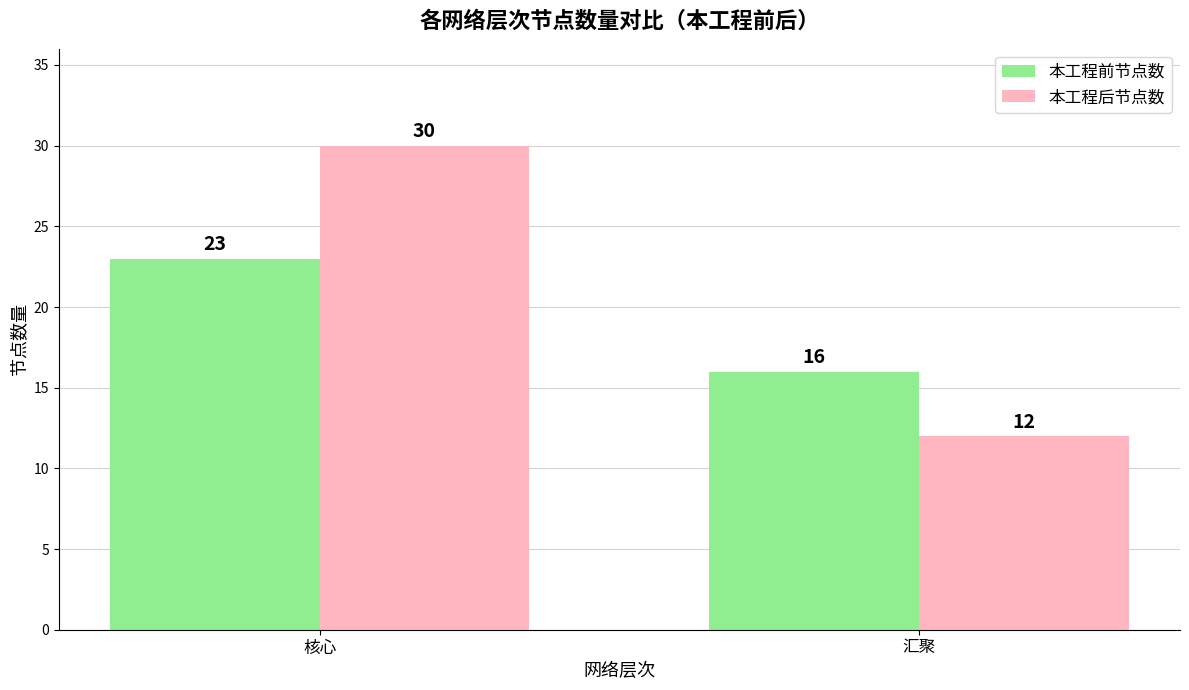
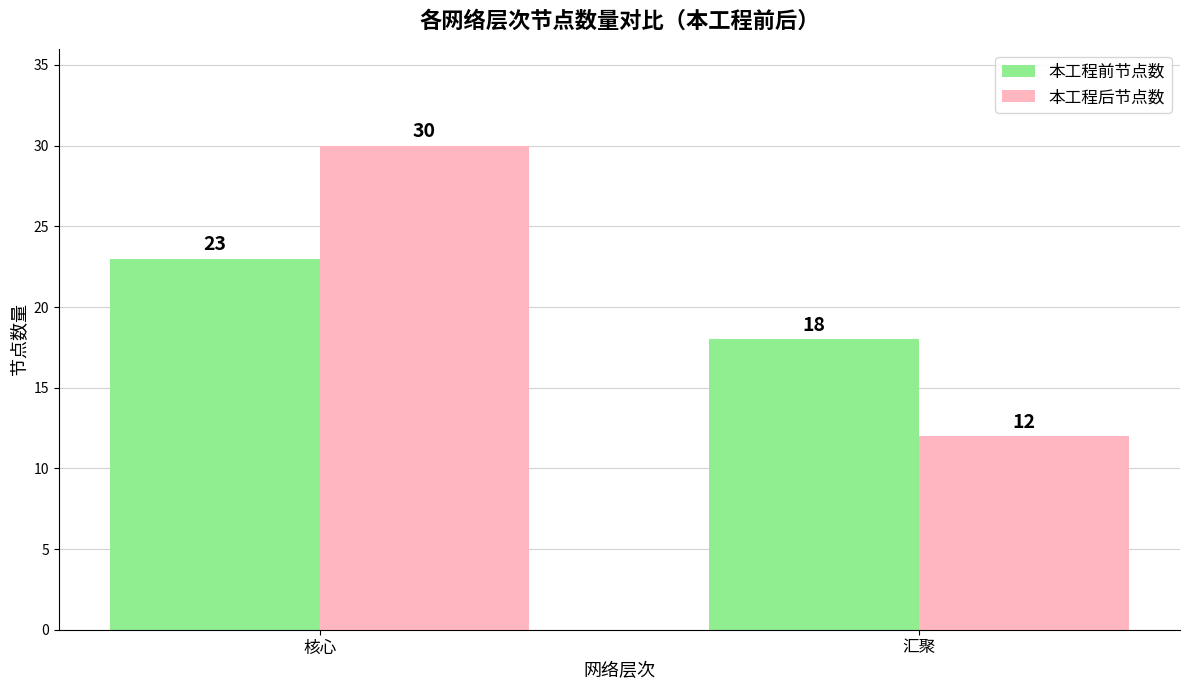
本工程前节点数, 汇聚: 16 -> 18
